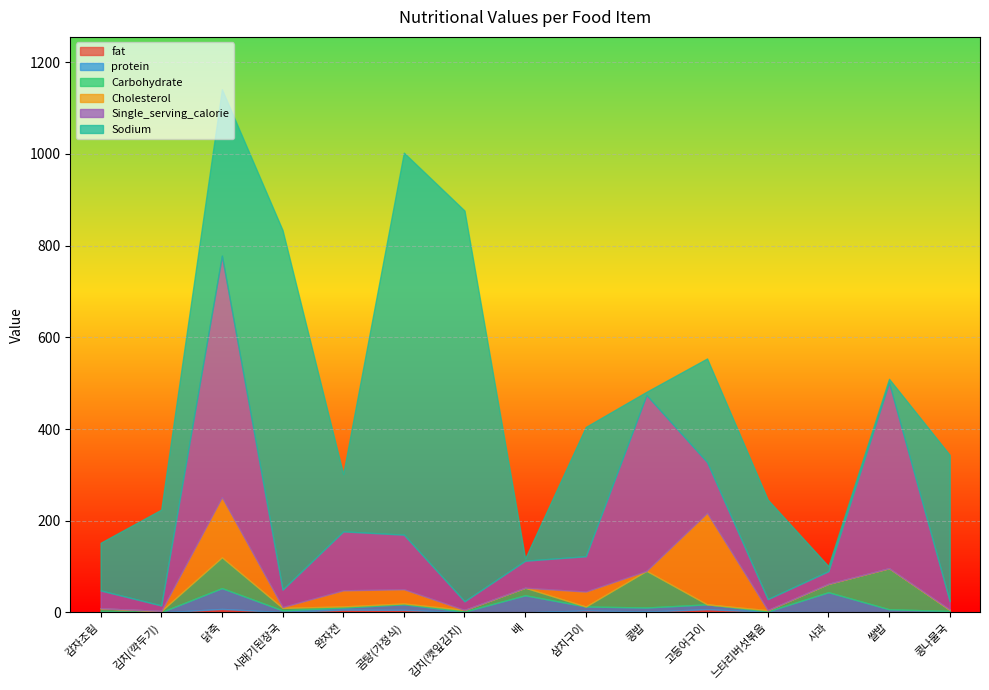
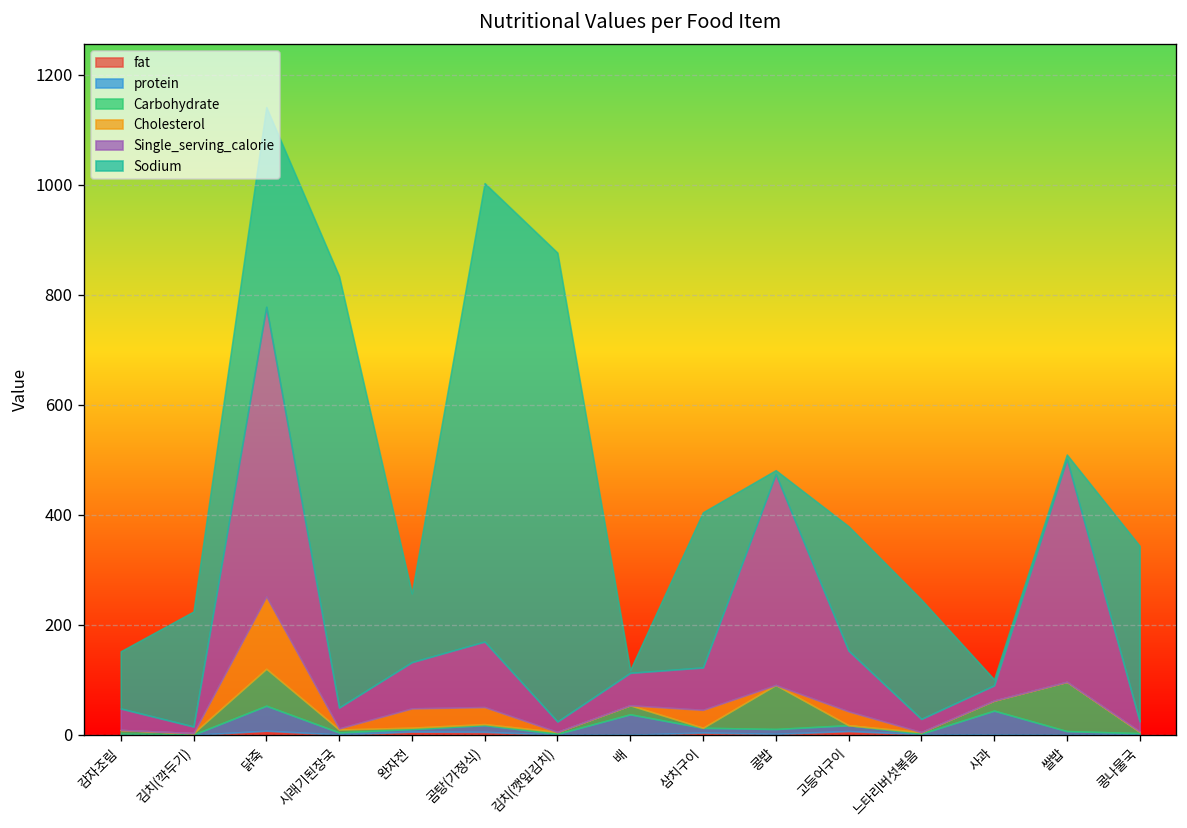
Single_serving_calorie, 완자전: 130 -> 80
Cholesterol, 고등어구이: 200 -> 30
